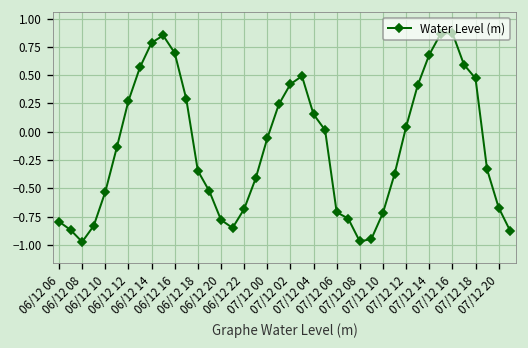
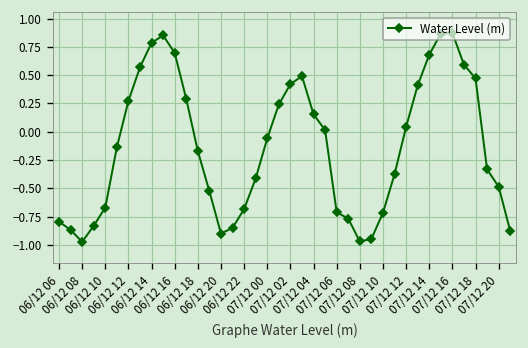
06/12 10: -0.5 -> -0.7
06/12 18: -0.3 -> -0.2
06/12 20: -0.8 -> -0.9
07/12 20: -0.7 -> -0.5
